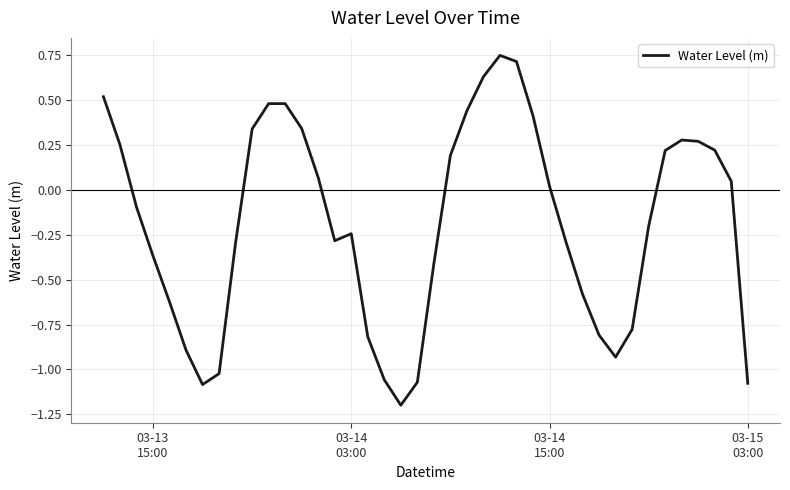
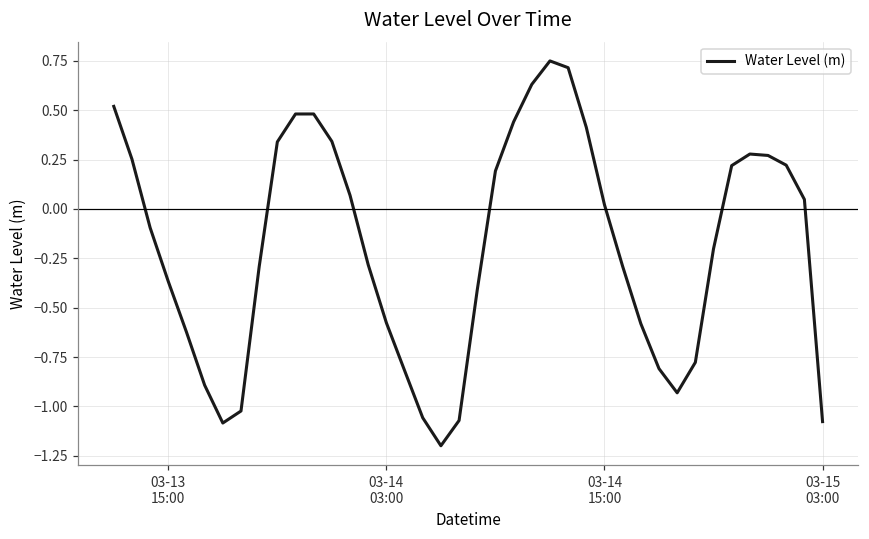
03-14 03:00: -0.24 -> -0.58
